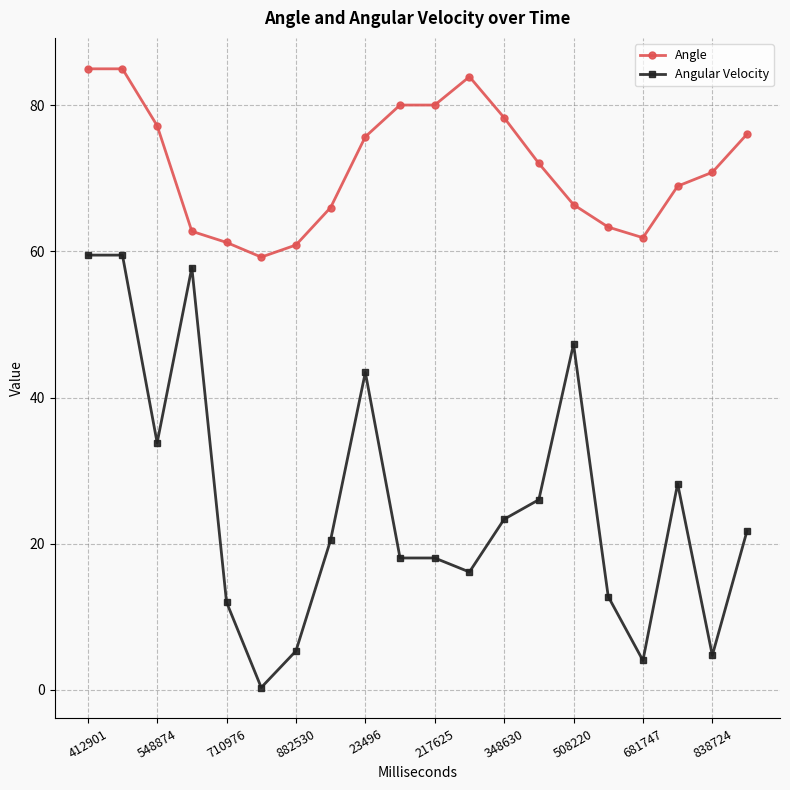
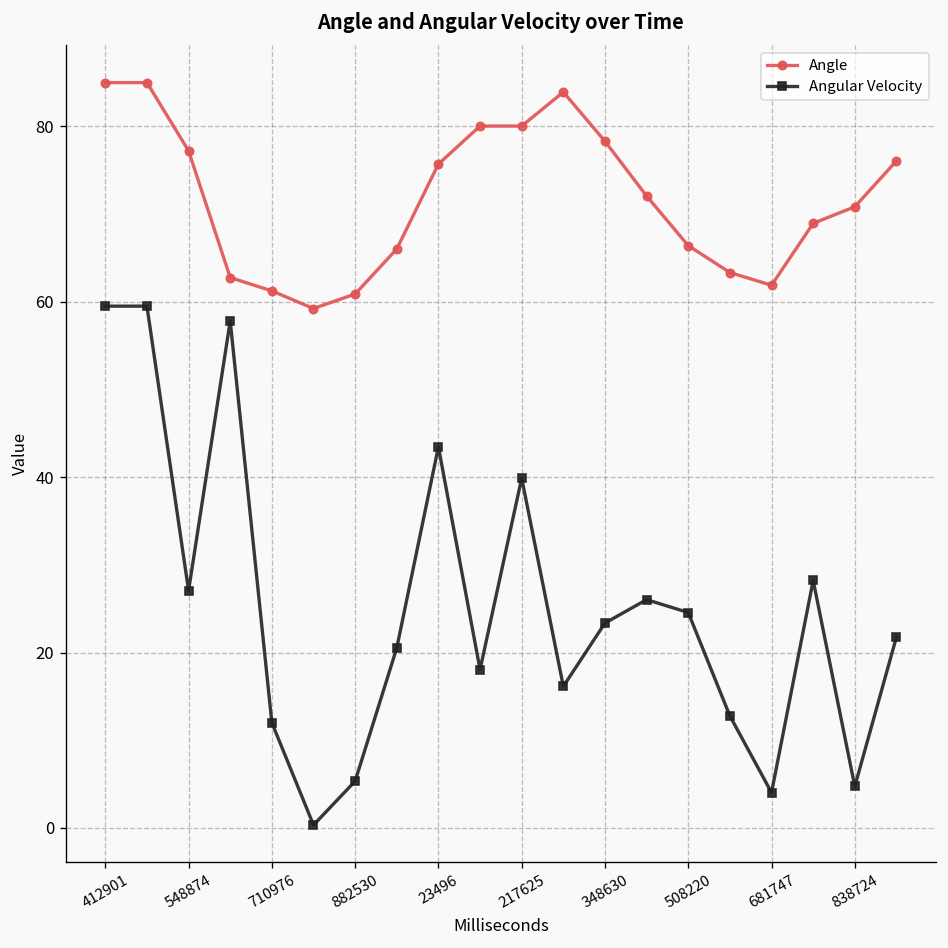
Angular Velocity, 548874: 34 -> 27
Angular Velocity, 217625: 18 -> 40
Angular Velocity, 508220: 47 -> 25
